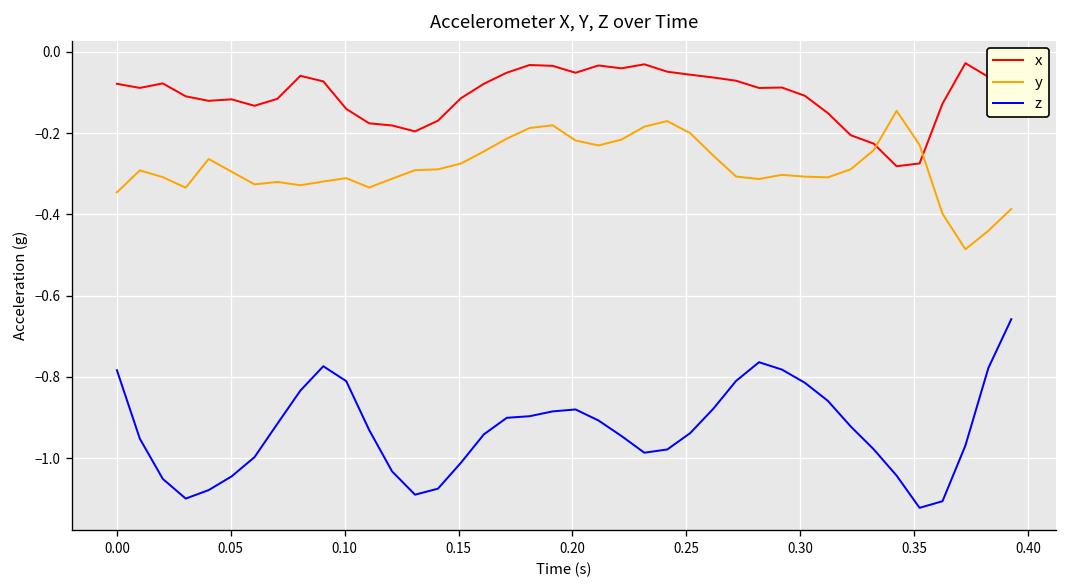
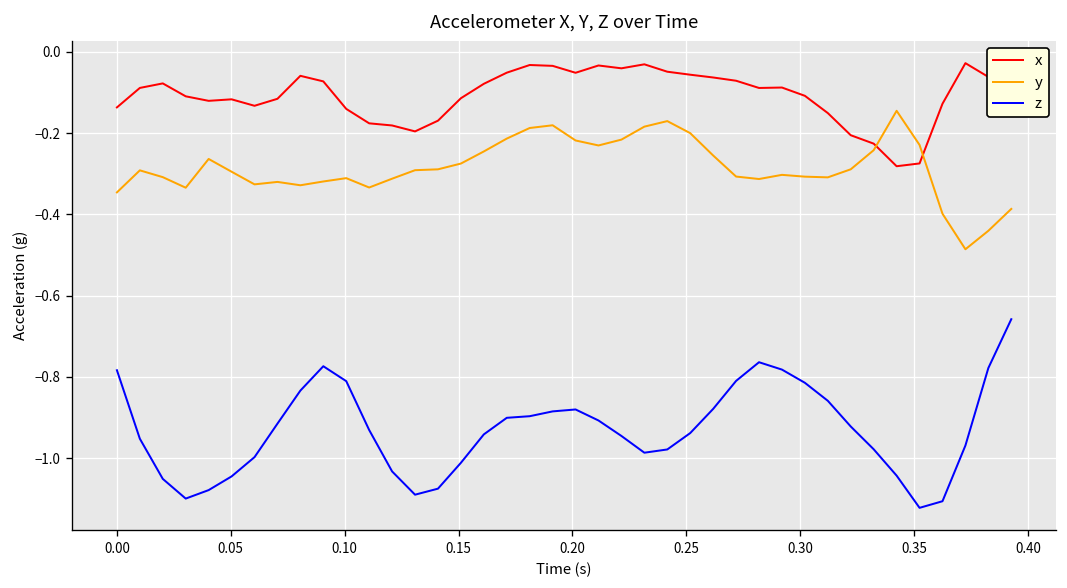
x, 0.00: -0.08 -> -0.14
